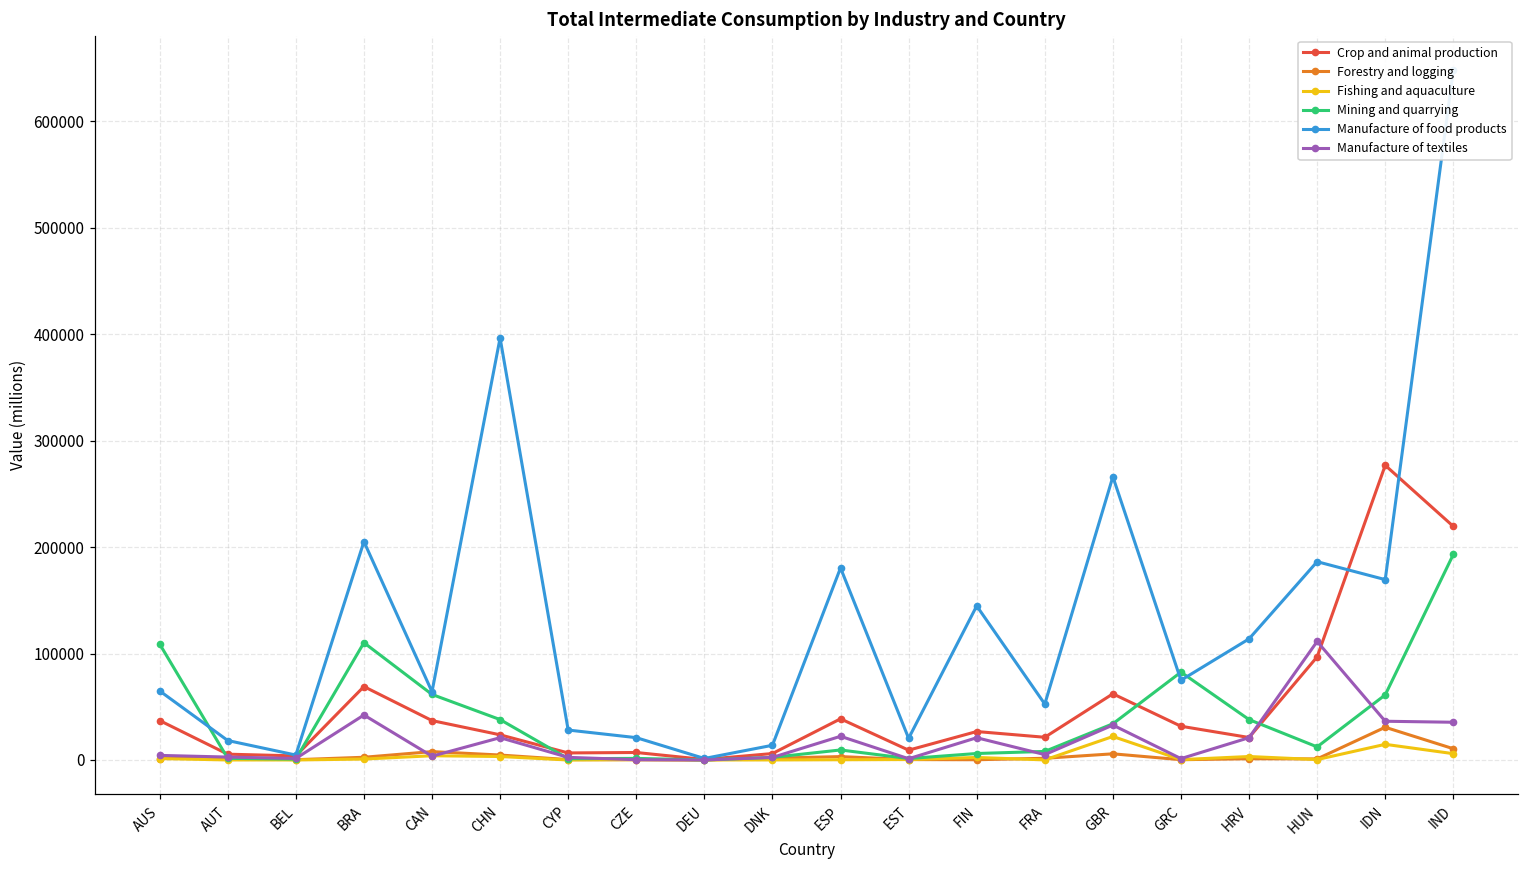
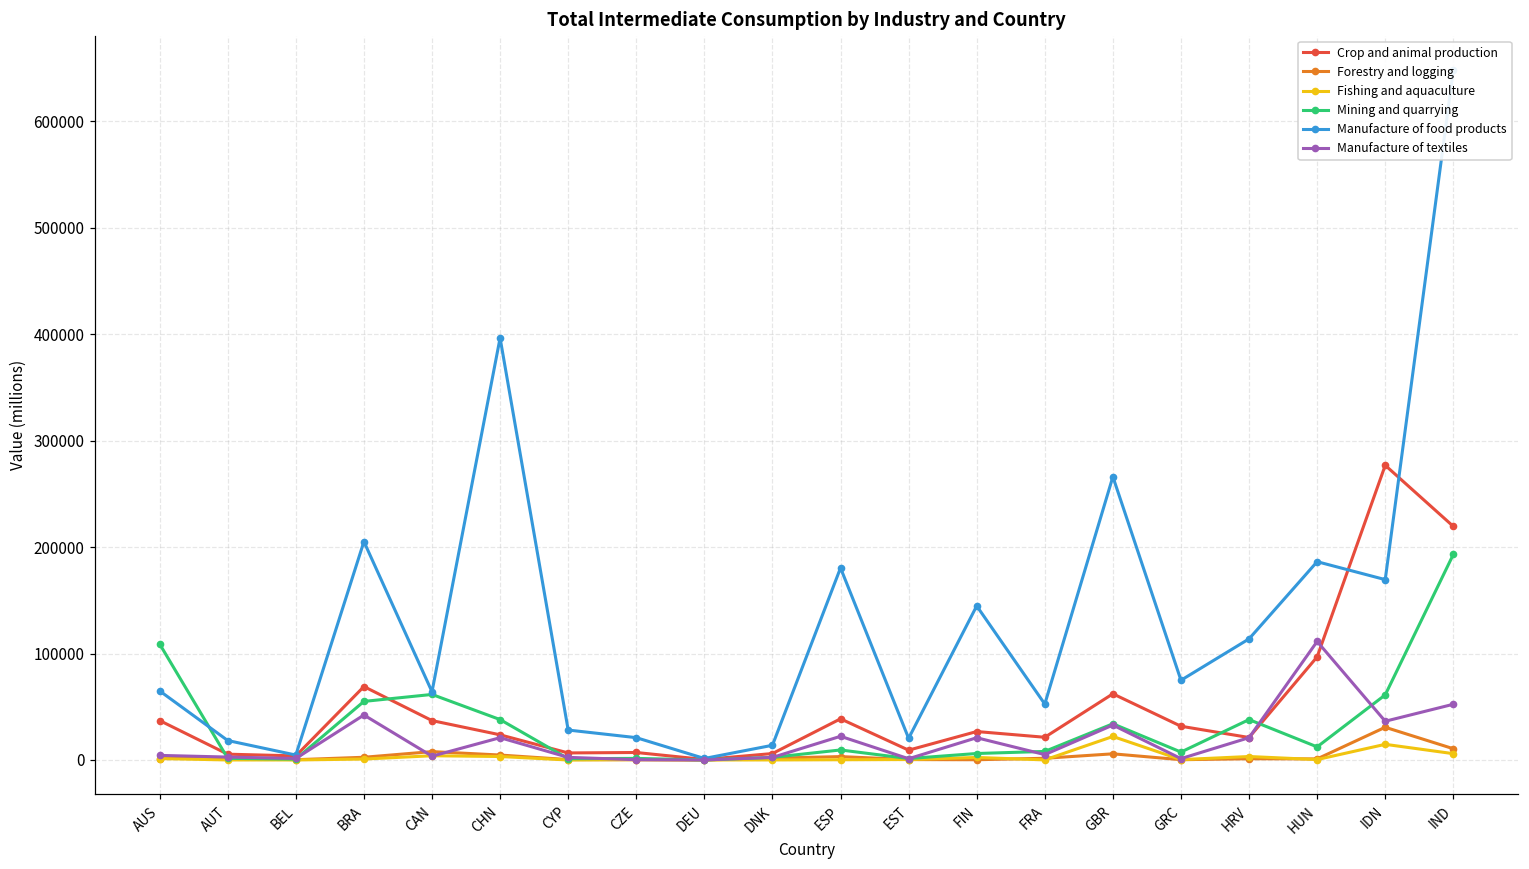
Mining and quarrying, BRA: 110000 -> 60000
Mining and quarrying, GRC: 80000 -> 10000
Manufacture of textiles, IND: 40000 -> 50000
